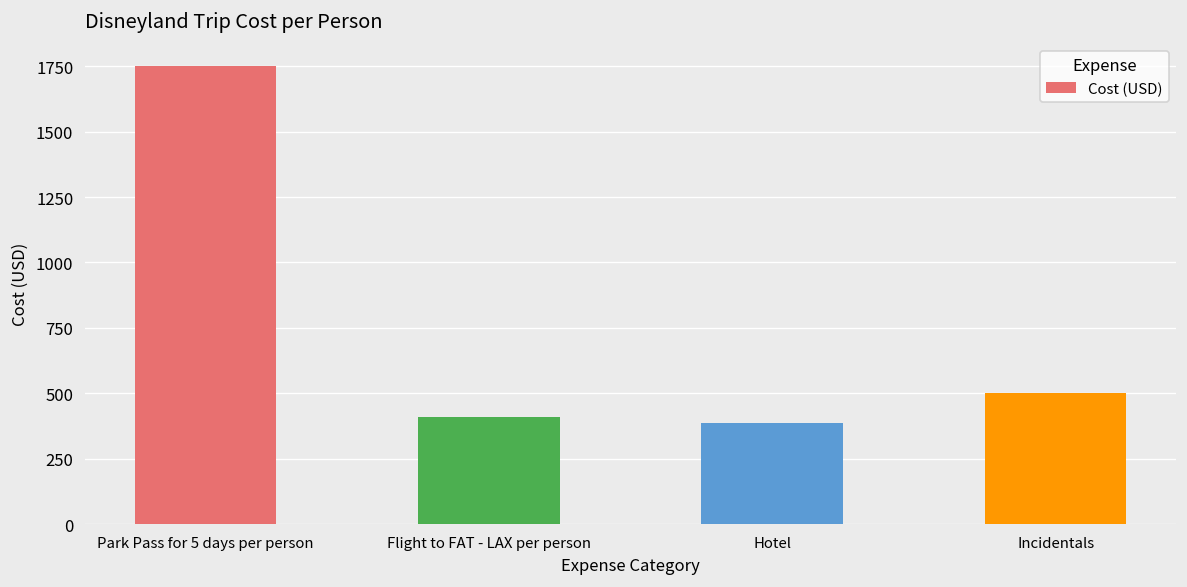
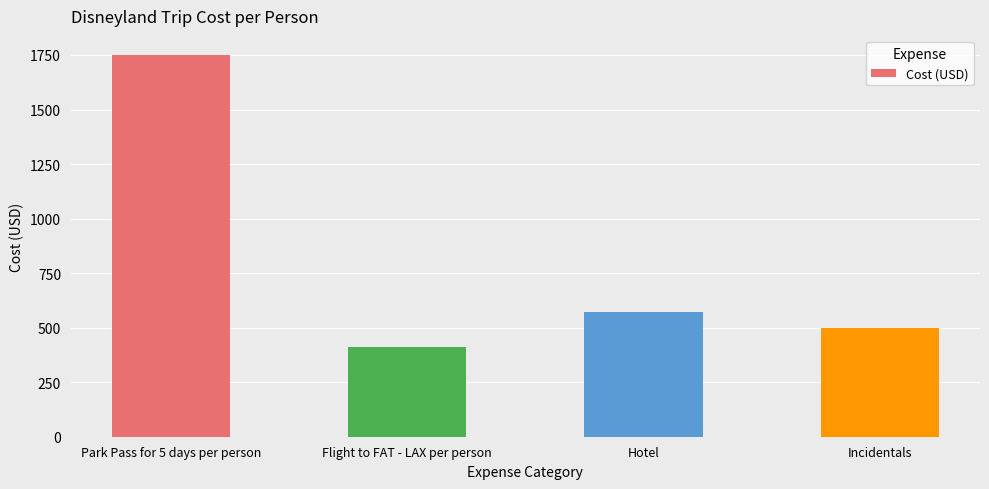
Hotel: 390 -> 570
